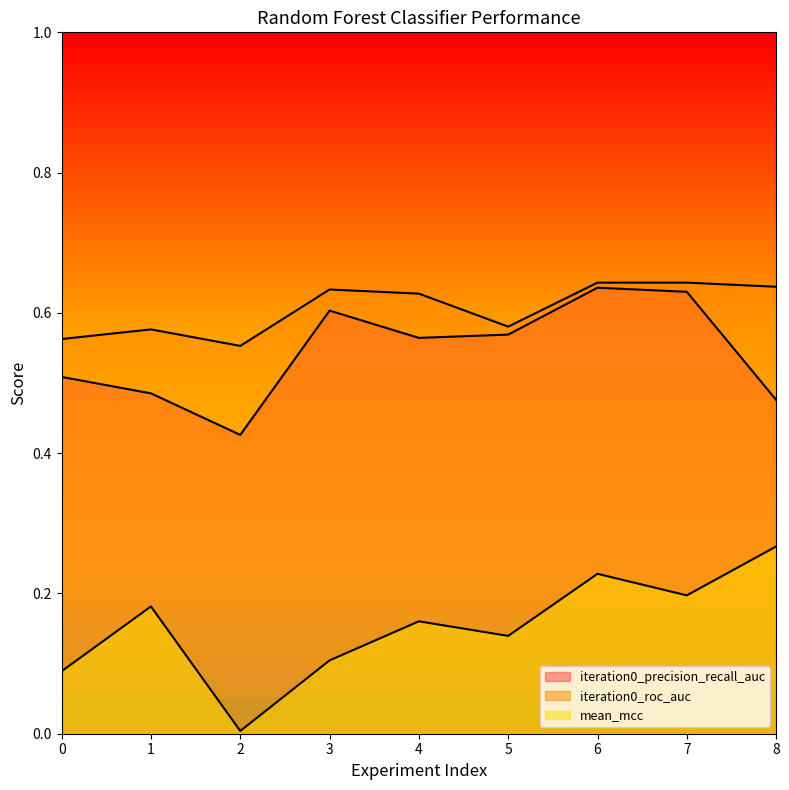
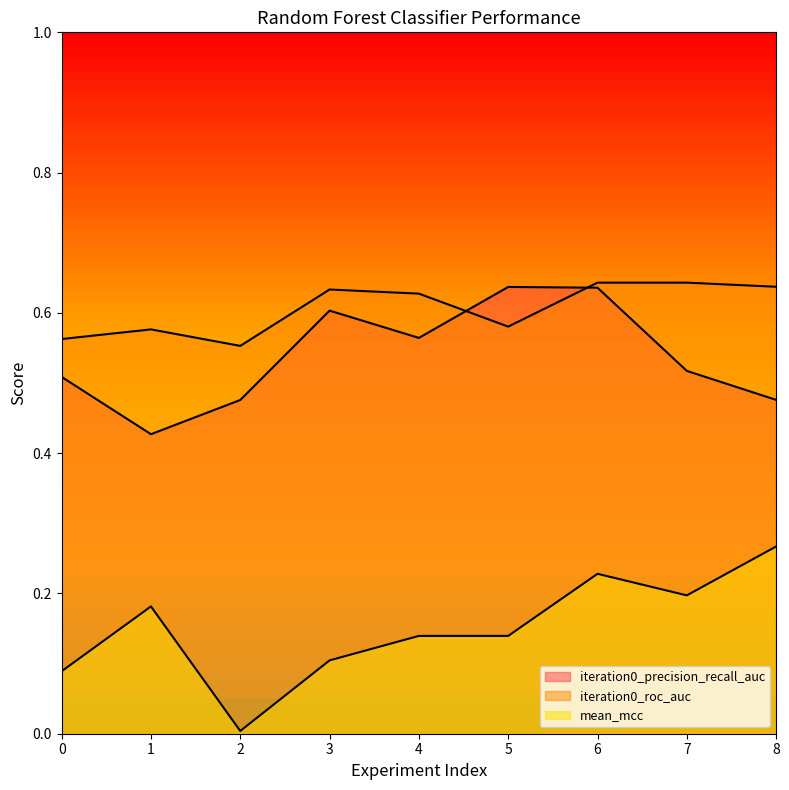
iteration0_precision_recall_auc, 1: 0.49 -> 0.43
iteration0_precision_recall_auc, 2: 0.43 -> 0.48
mean_mcc, 4: 0.16 -> 0.14
iteration0_precision_recall_auc, 5: 0.57 -> 0.64
iteration0_precision_recall_auc, 7: 0.63 -> 0.52
